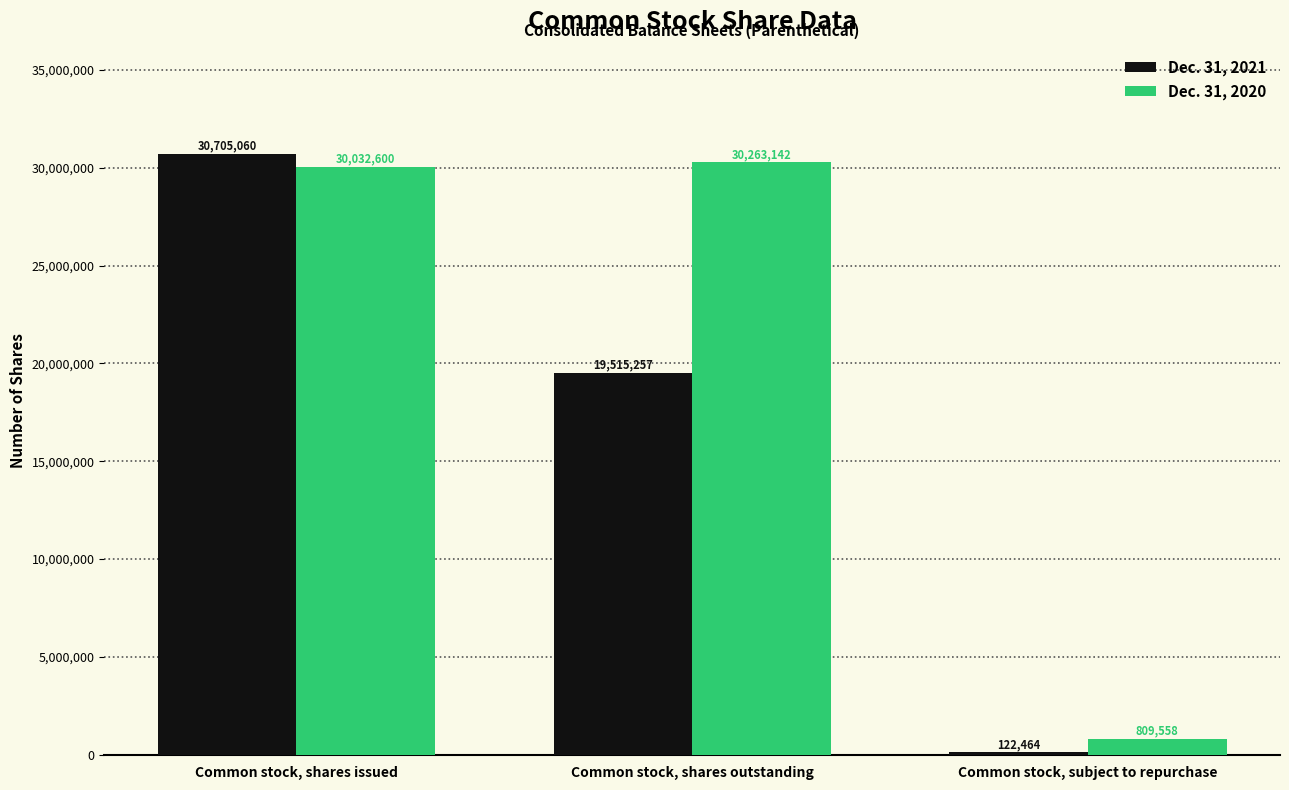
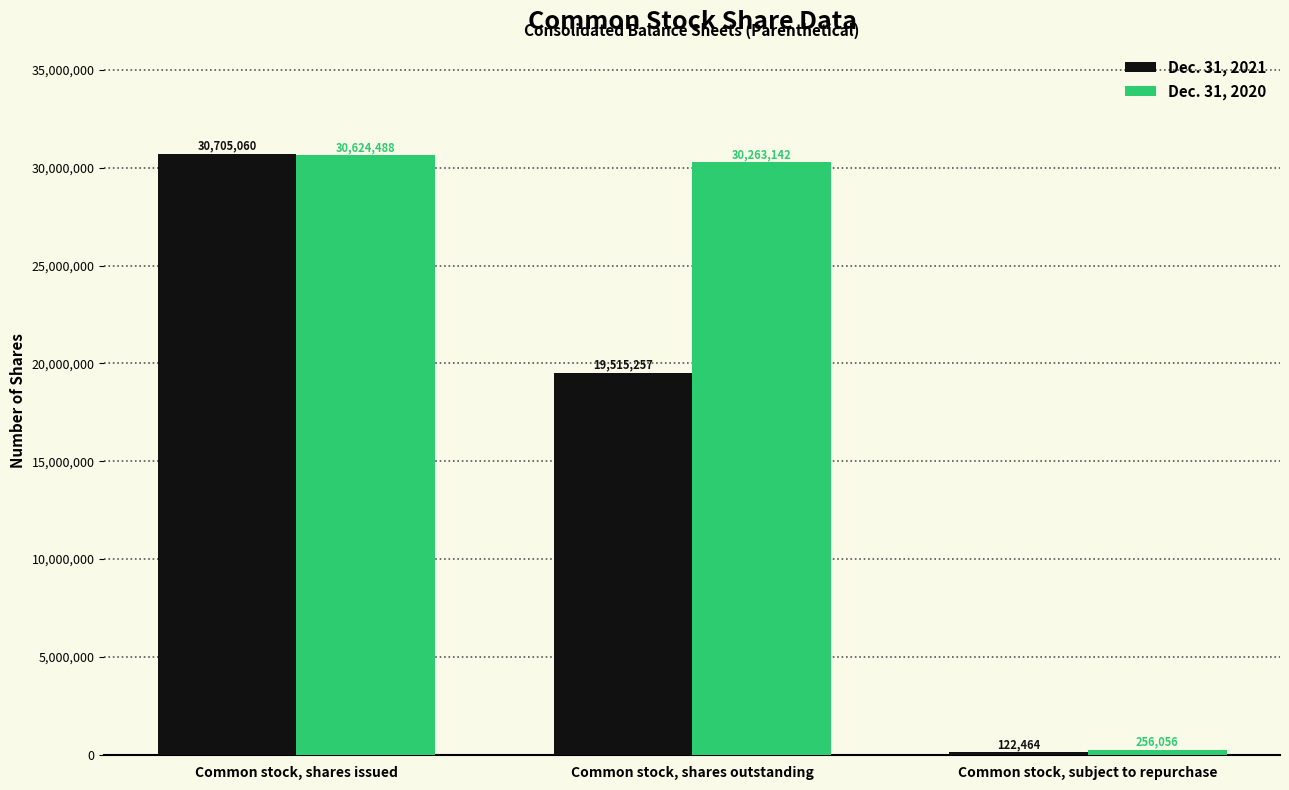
Dec. 31, 2020, Common stock, shares issued: 30,032,600 -> 30,624,488
Dec. 31, 2020, Common stock, subject to repurchase: 809,558 -> 256,056
